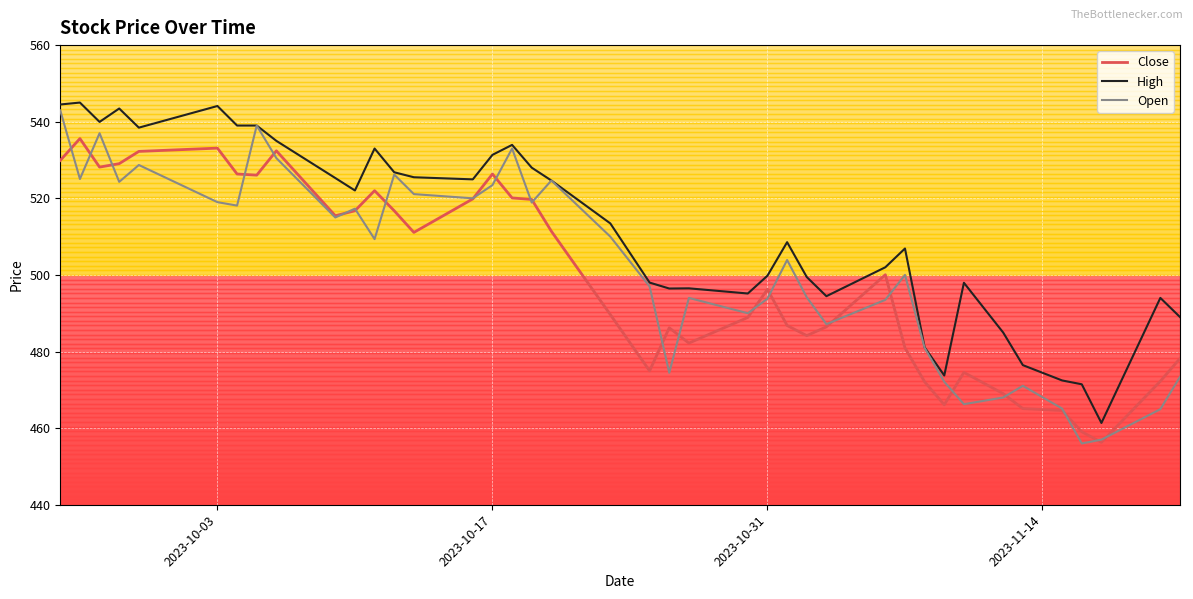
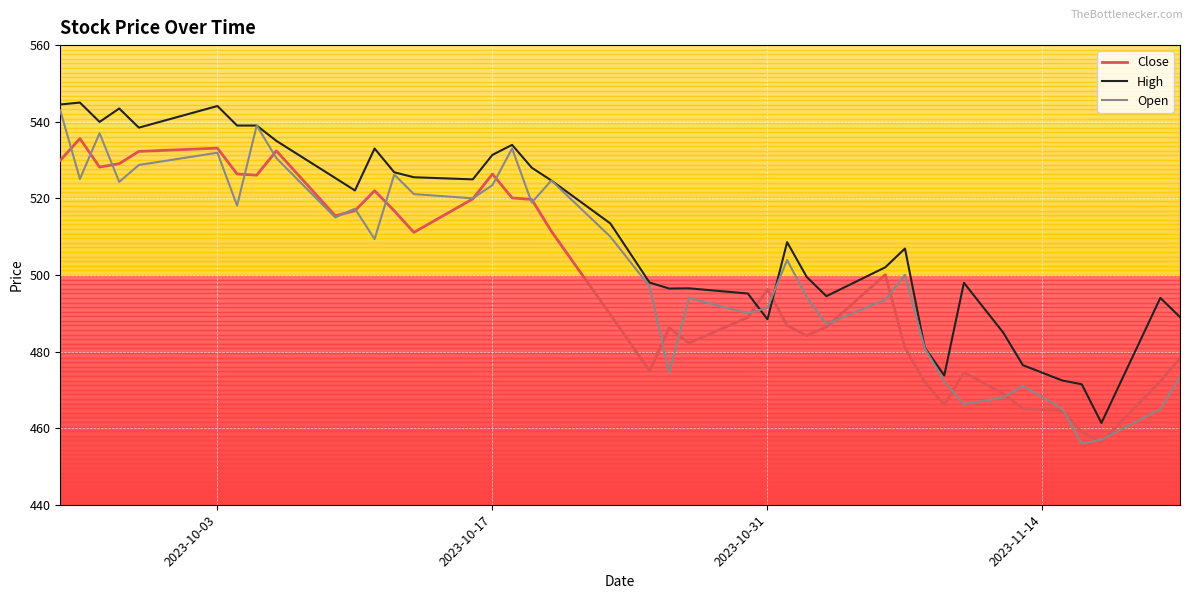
Open, 2023-10-03: 519 -> 532
High, 2023-10-31: 500 -> 488
Open, 2023-10-31: 494 -> 491
